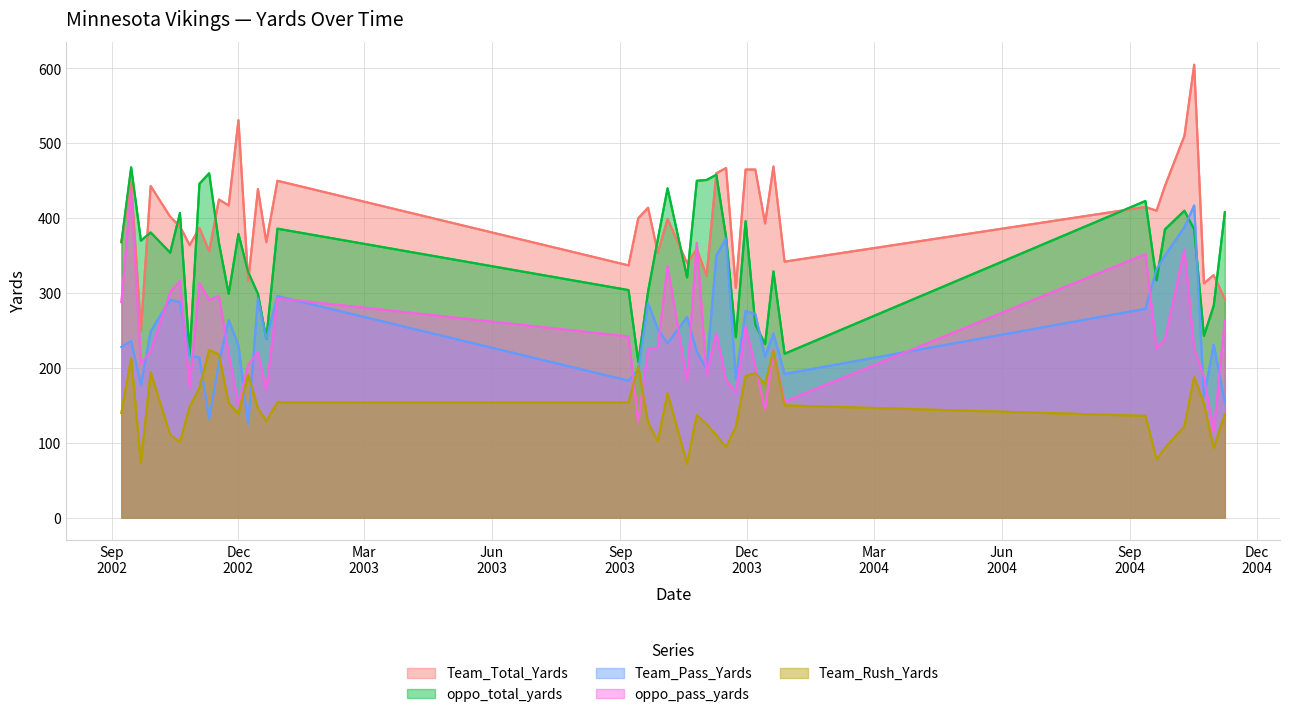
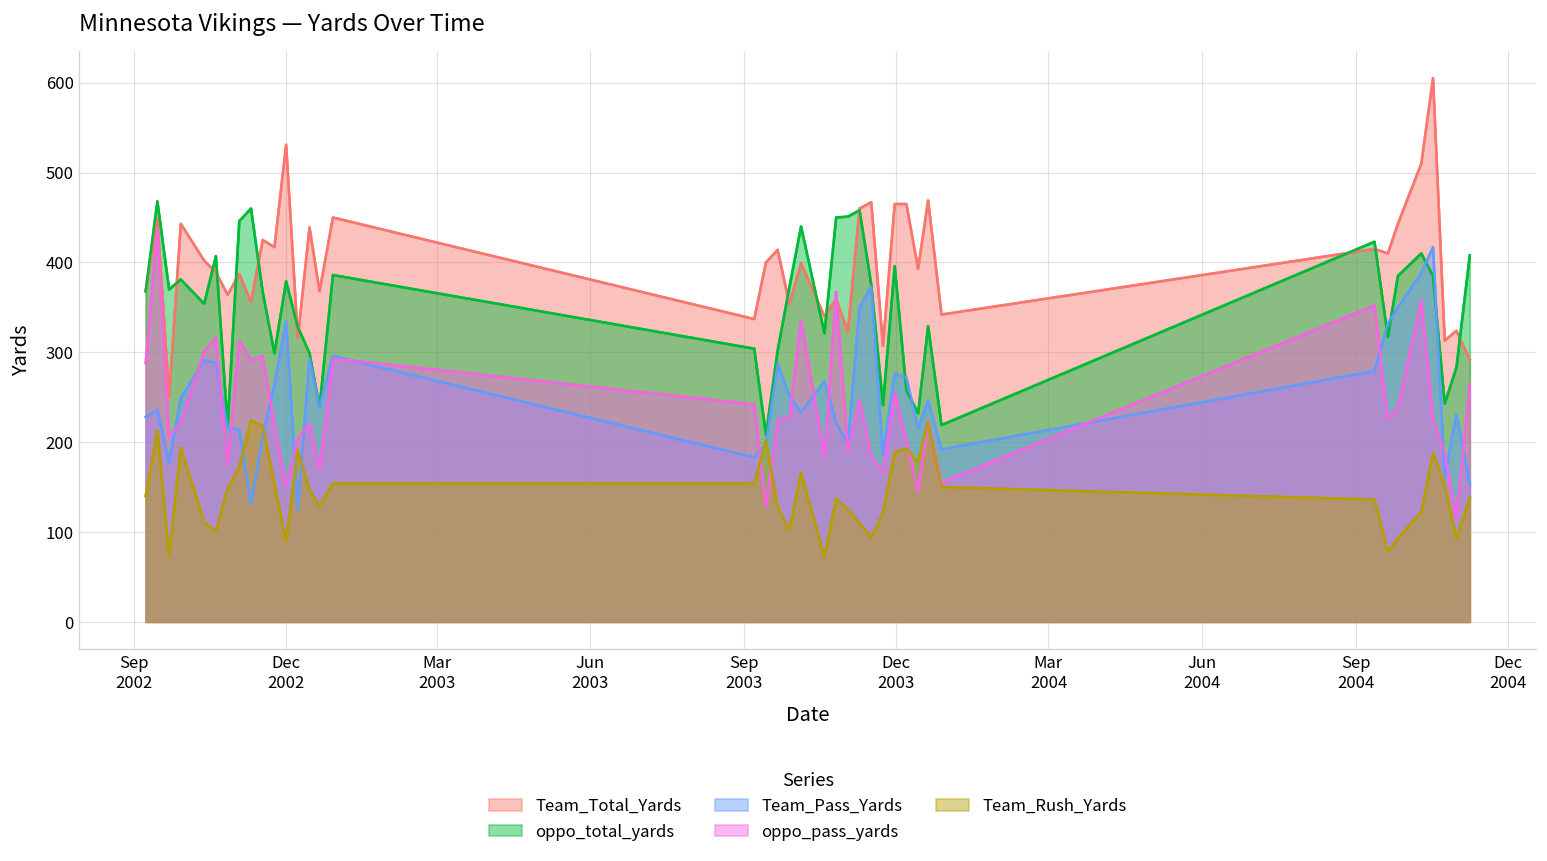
Team_Pass_Yards, Dec 2002: 230 -> 330
Team_Rush_Yards, Dec 2002: 140 -> 90
